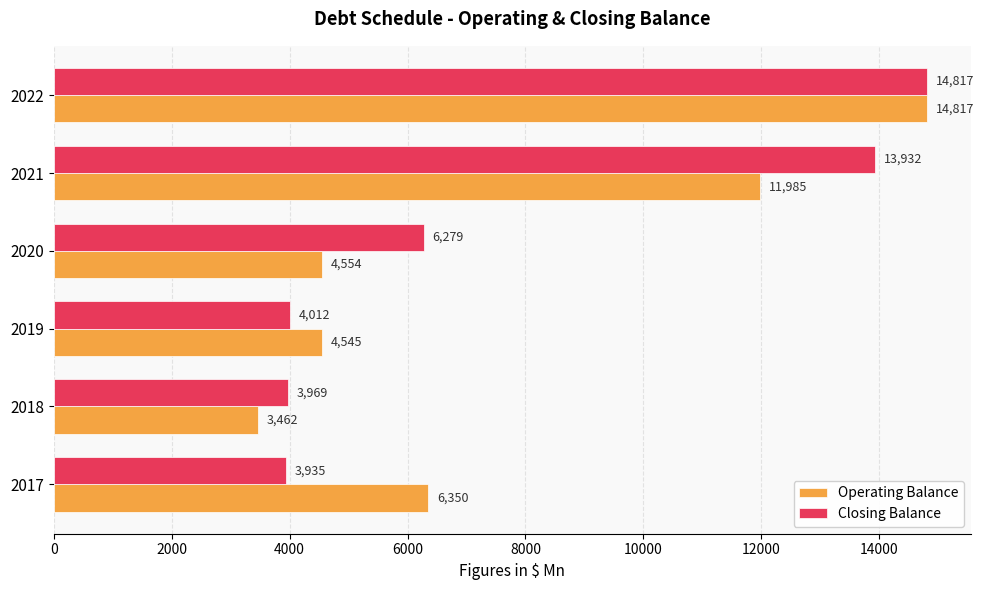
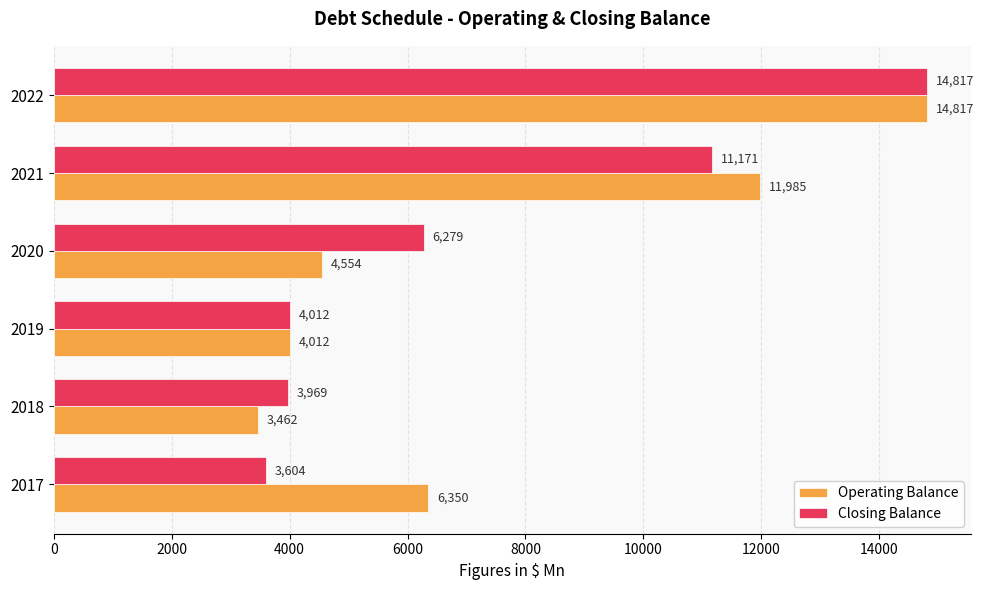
Closing Balance, 2021: 13,932 -> 11,171
Operating Balance, 2019: 4,545 -> 4,012
Closing Balance, 2017: 3,935 -> 3,604
